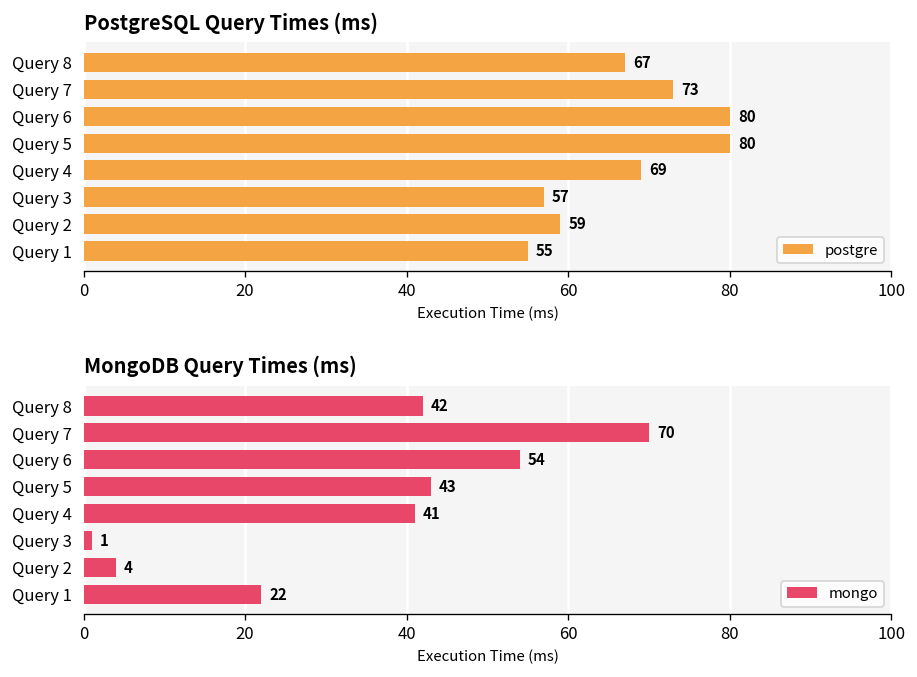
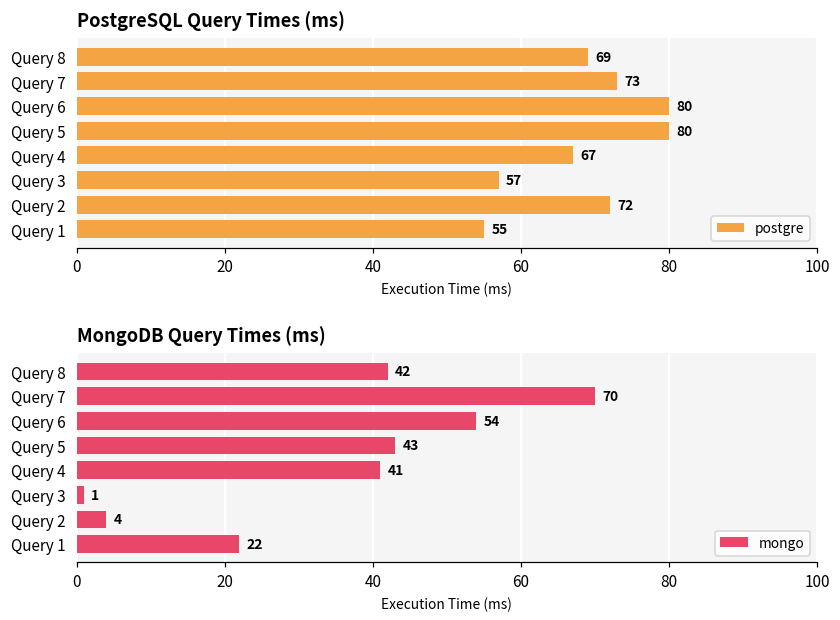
PostgreSQL Query Times (ms), Query 8: 67 -> 69
PostgreSQL Query Times (ms), Query 4: 69 -> 67
PostgreSQL Query Times (ms), Query 2: 59 -> 72
